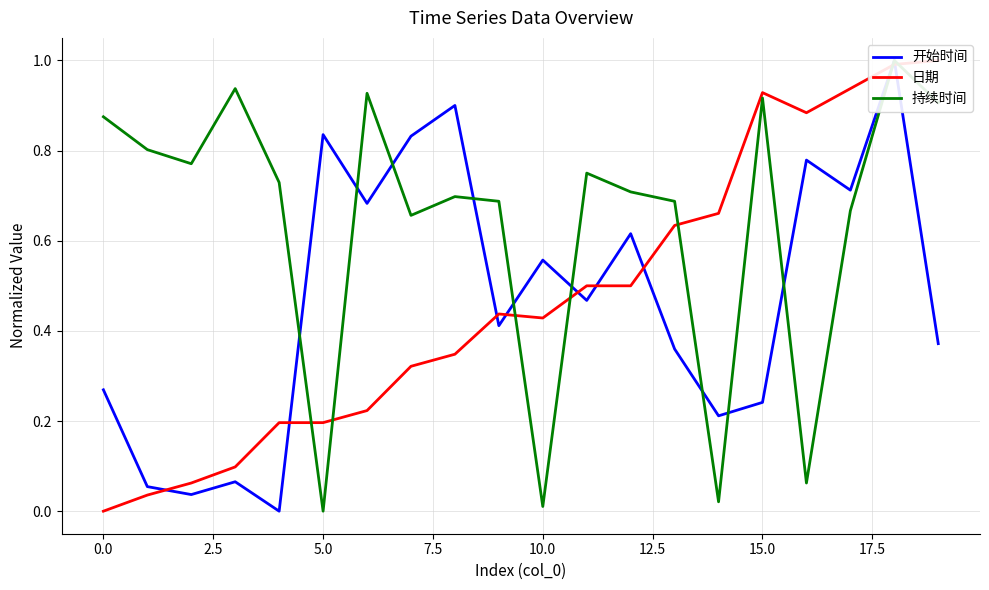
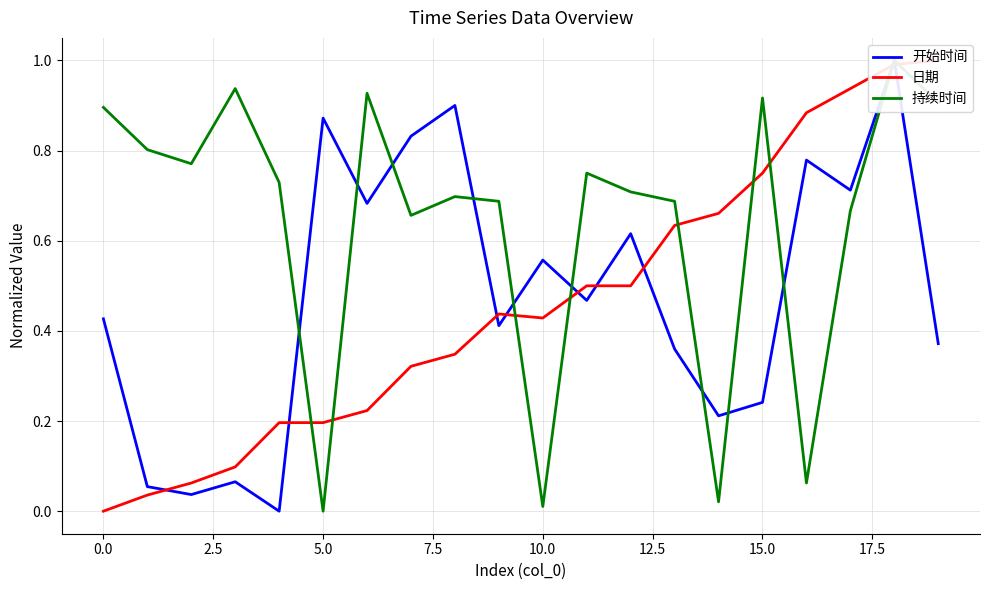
开始时间, 0.0: 0.27 -> 0.43
持续时间, 0.0: 0.88 -> 0.90
开始时间, 5.0: 0.84 -> 0.87
日期, 15.0: 0.93 -> 0.75
